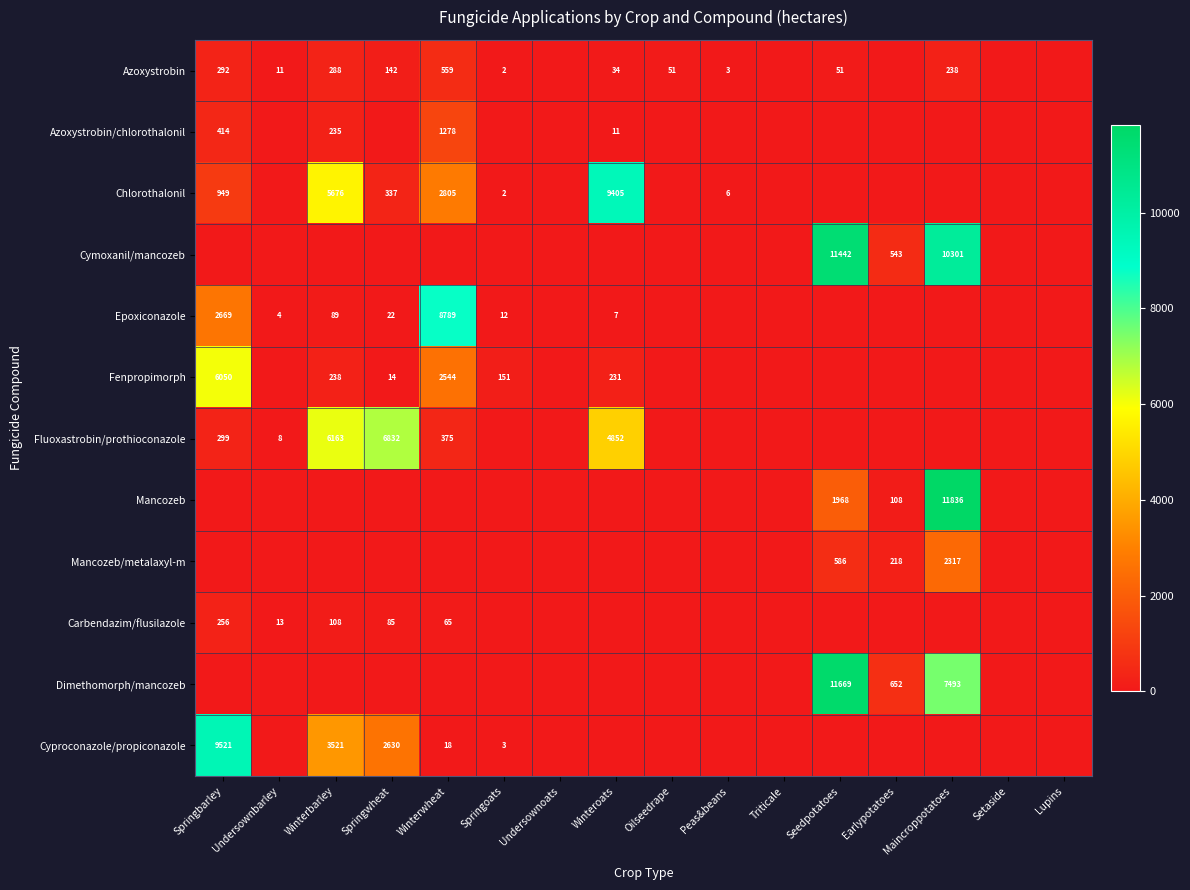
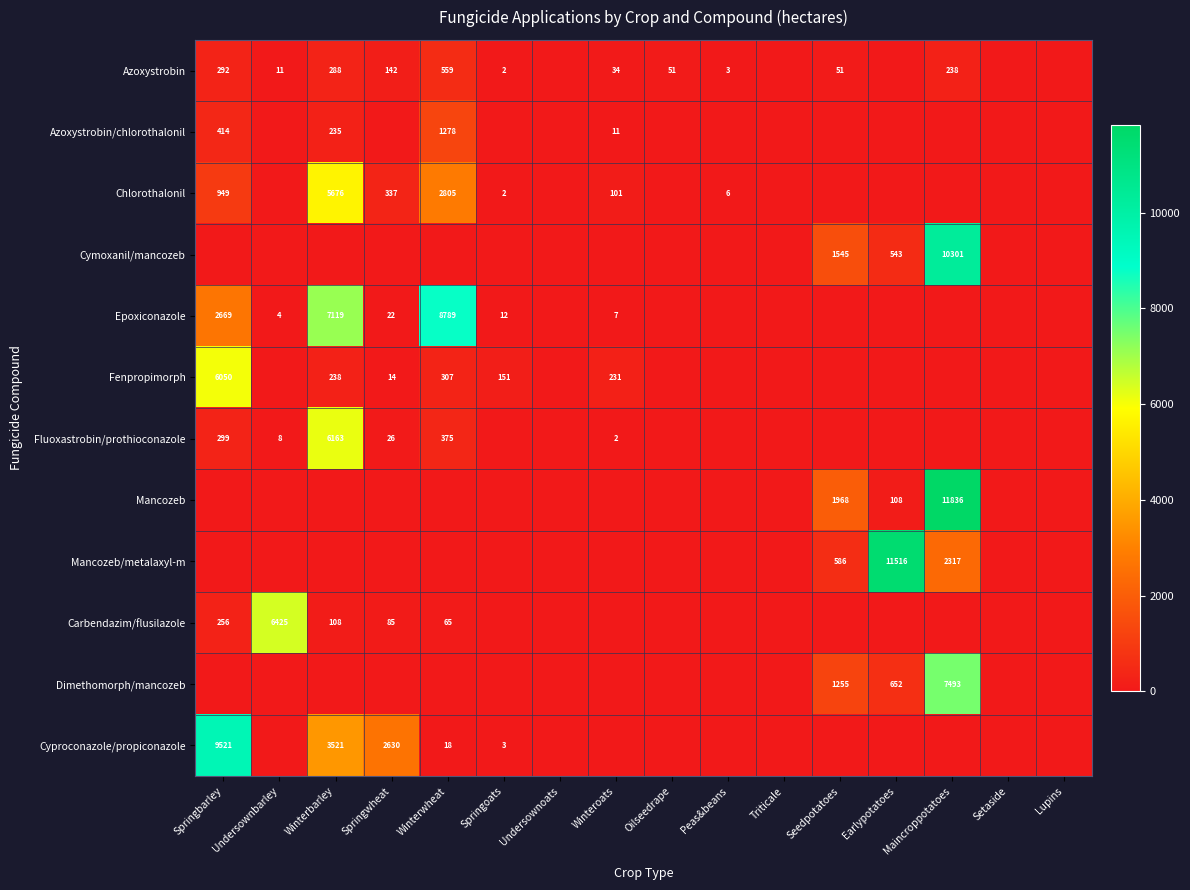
Chlorothalonil, Winteroats: 9405 -> 101
Cymoxanil/mancozeb, Seedpotatoes: 11442 -> 1545
Epoxiconazole, Winterbarley: 89 -> 7119
Fenpropimorph, Winterwheat: 2544 -> 307
Fluoxastrobin/prothioconazole, Springwheat: 6832 -> 26
Fluoxastrobin/prothioconazole, Winteroats: 4852 -> 2
Mancozeb/metalaxyl-m, Earlypotatoes: 218 -> 11516
Carbendazim/flusilazole, Undersownbarley: 13 -> 6425
Dimethomorph/mancozeb, Seedpotatoes: 11669 -> 1255
